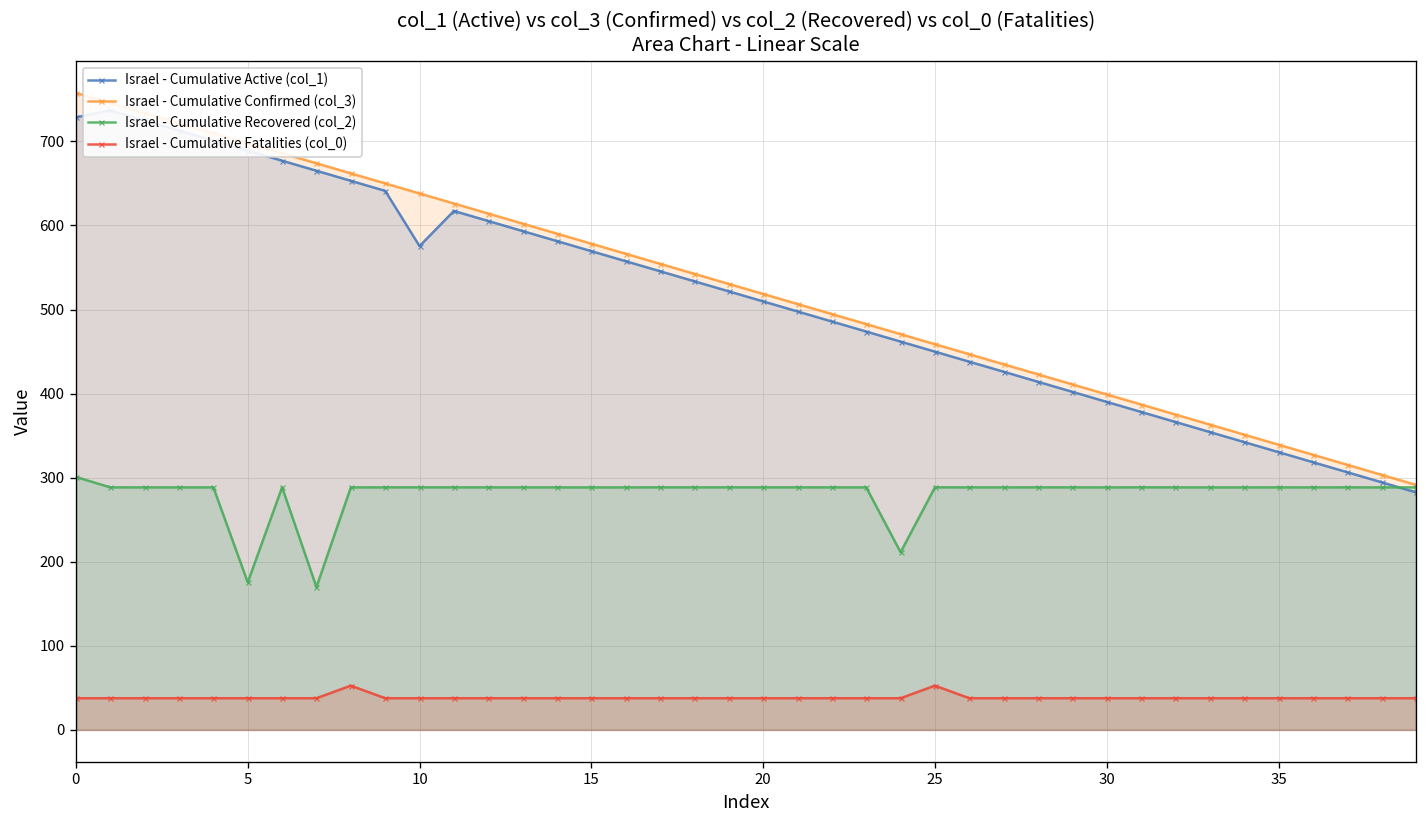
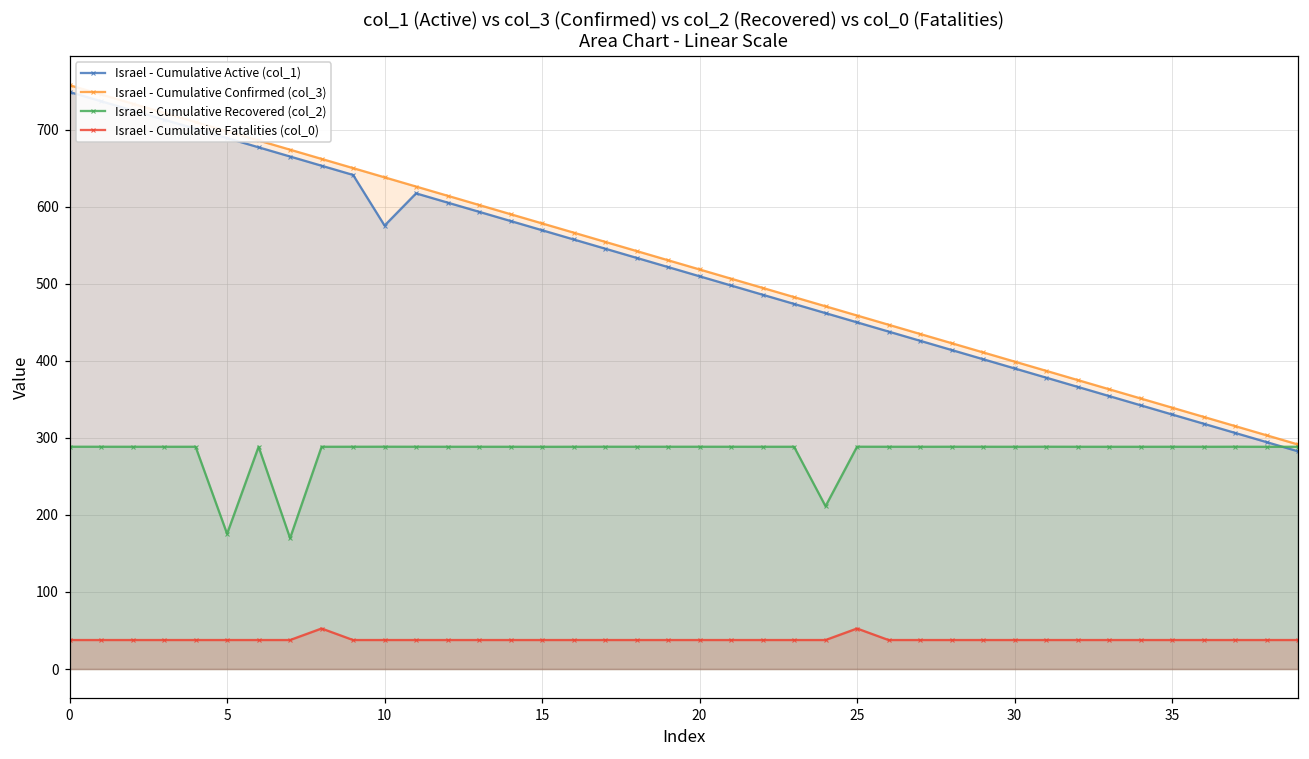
Israel - Cumulative Active (col_1), 0: 730 -> 750
Israel - Cumulative Recovered (col_2), 0: 300 -> 290
